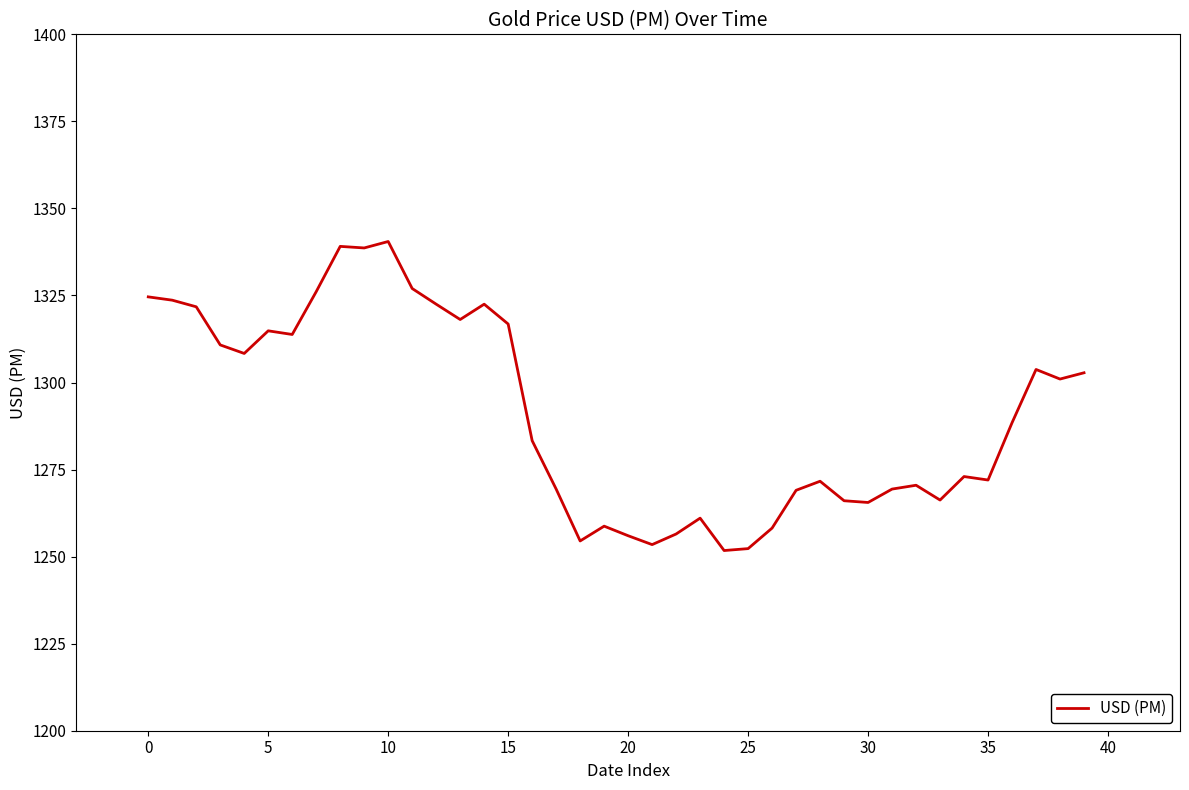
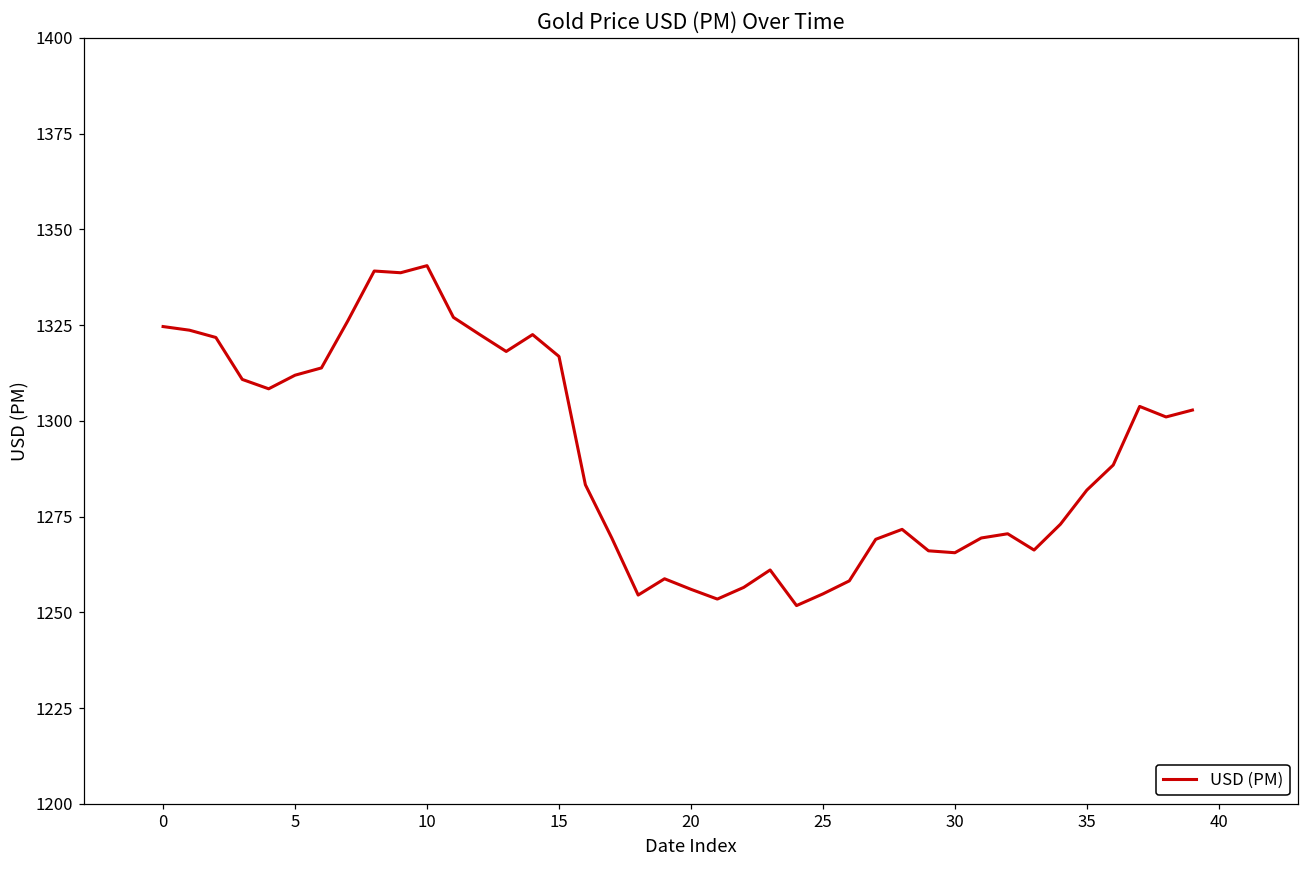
5: 1315 -> 1312
25: 1252 -> 1255
35: 1272 -> 1282
